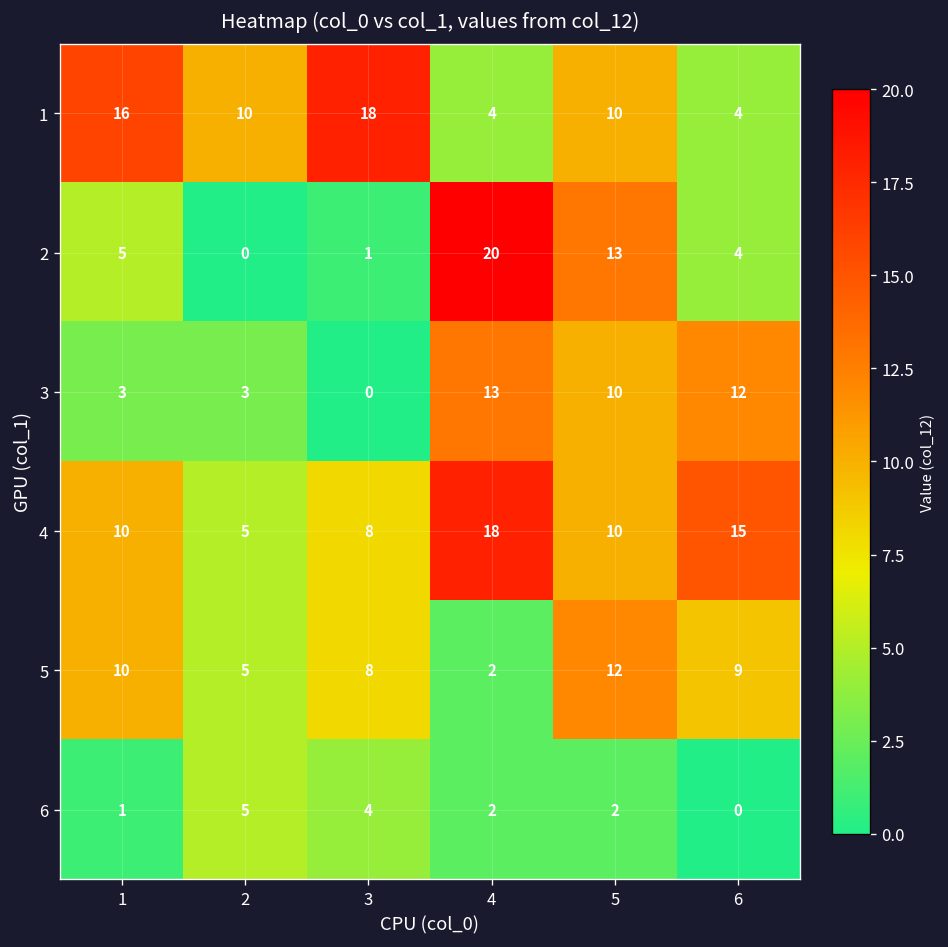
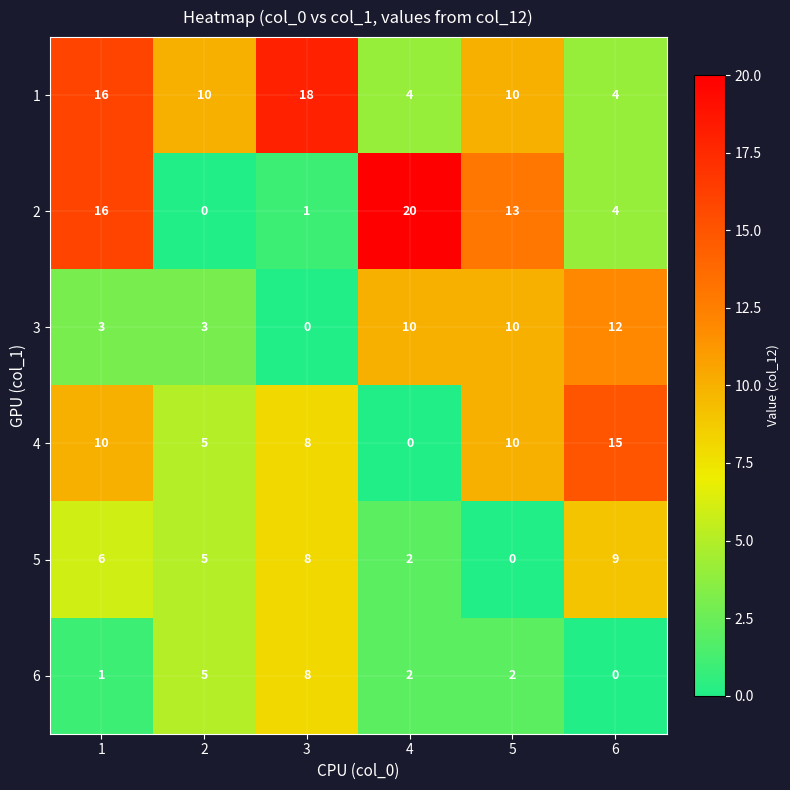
2, 1: 5 -> 16
3, 4: 13 -> 10
4, 4: 18 -> 0
5, 1: 10 -> 6
5, 5: 12 -> 0
6, 3: 4 -> 8
